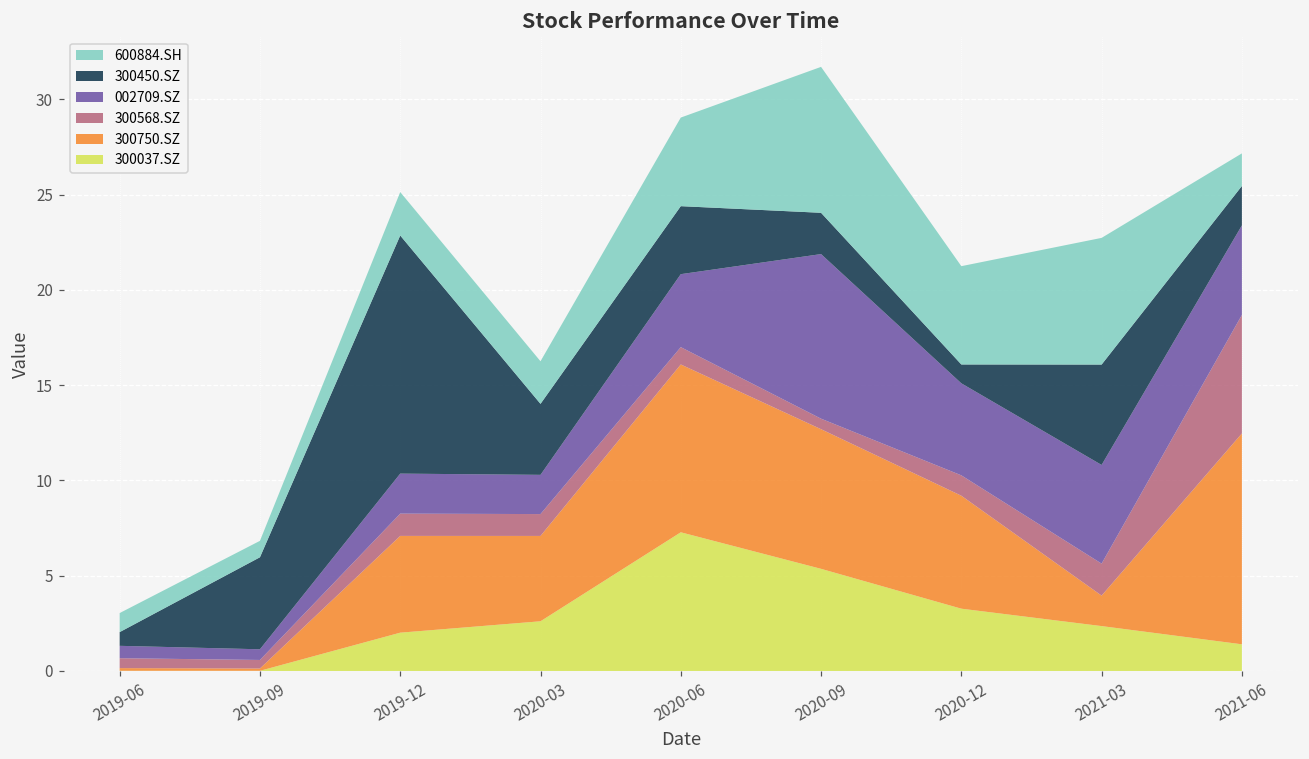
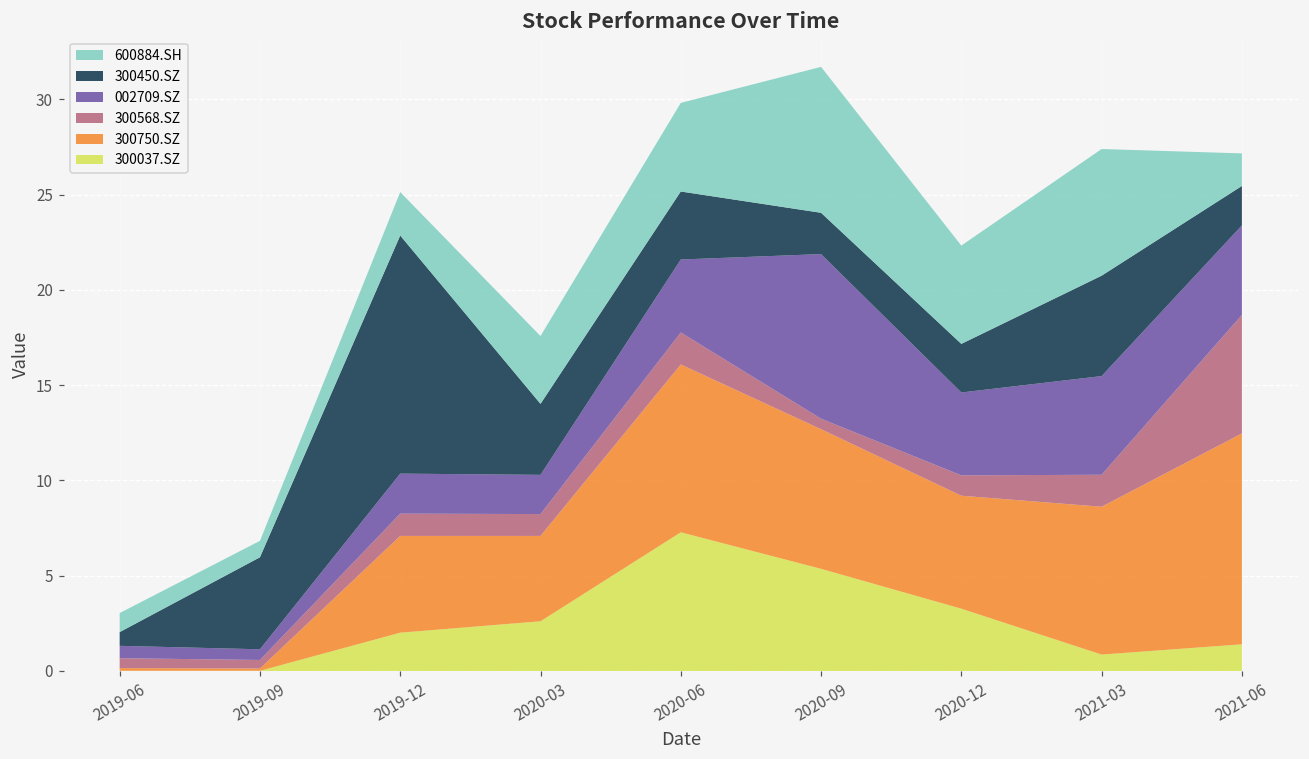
600884.SH, 2020-03: 2.2 -> 3.6
300568.SZ, 2020-06: 0.9 -> 1.7
002709.SZ, 2020-12: 4.8 -> 4.4
300450.SZ, 2020-12: 1.0 -> 2.5
300037.SZ, 2021-03: 2.4 -> 0.9
300750.SZ, 2021-03: 1.6 -> 7.8
